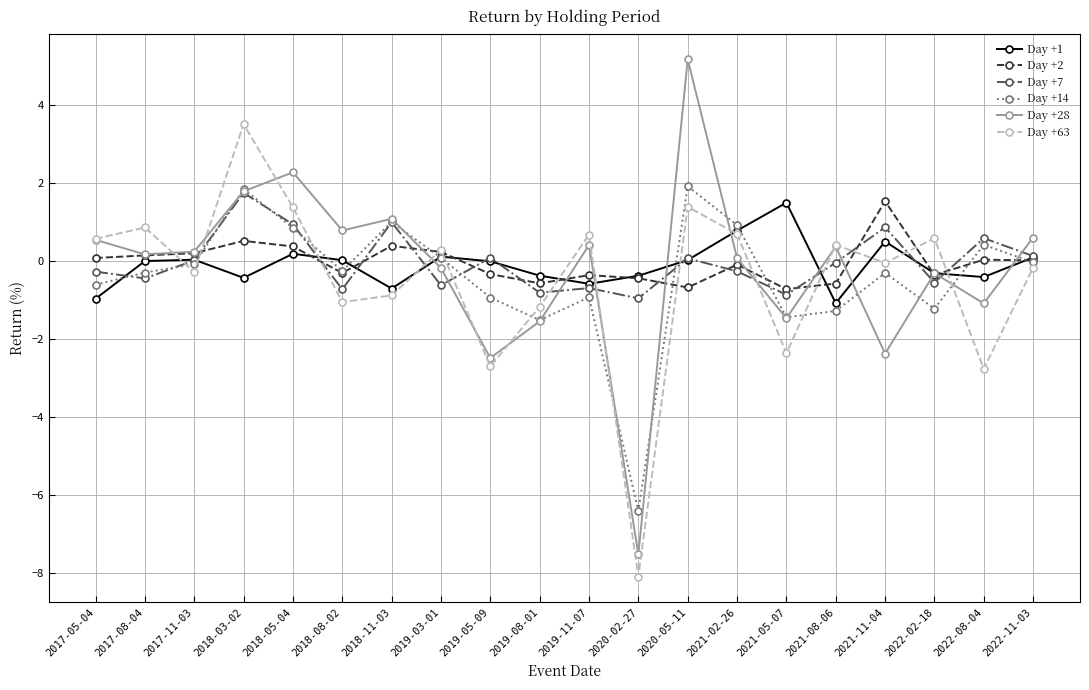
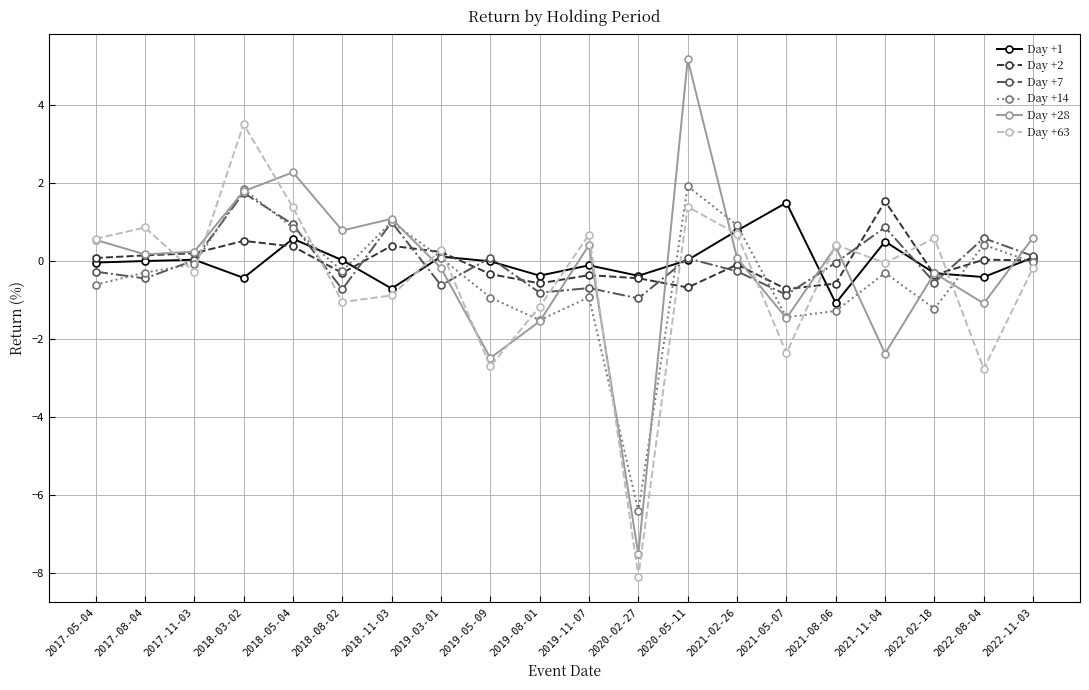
Day +1, 2017-05-04: -1.0 -> 0.0
Day +1, 2018-05-04: 0.2 -> 0.6
Day +1, 2019-11-07: -0.6 -> -0.1
